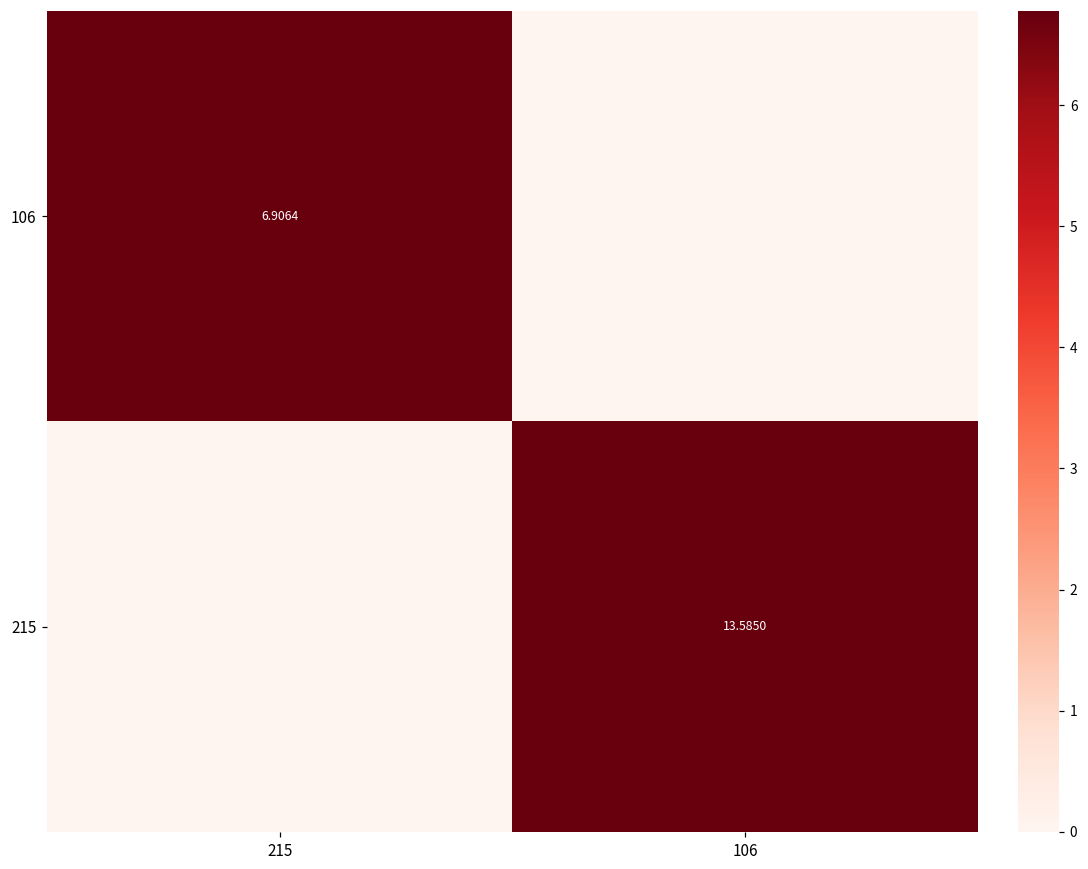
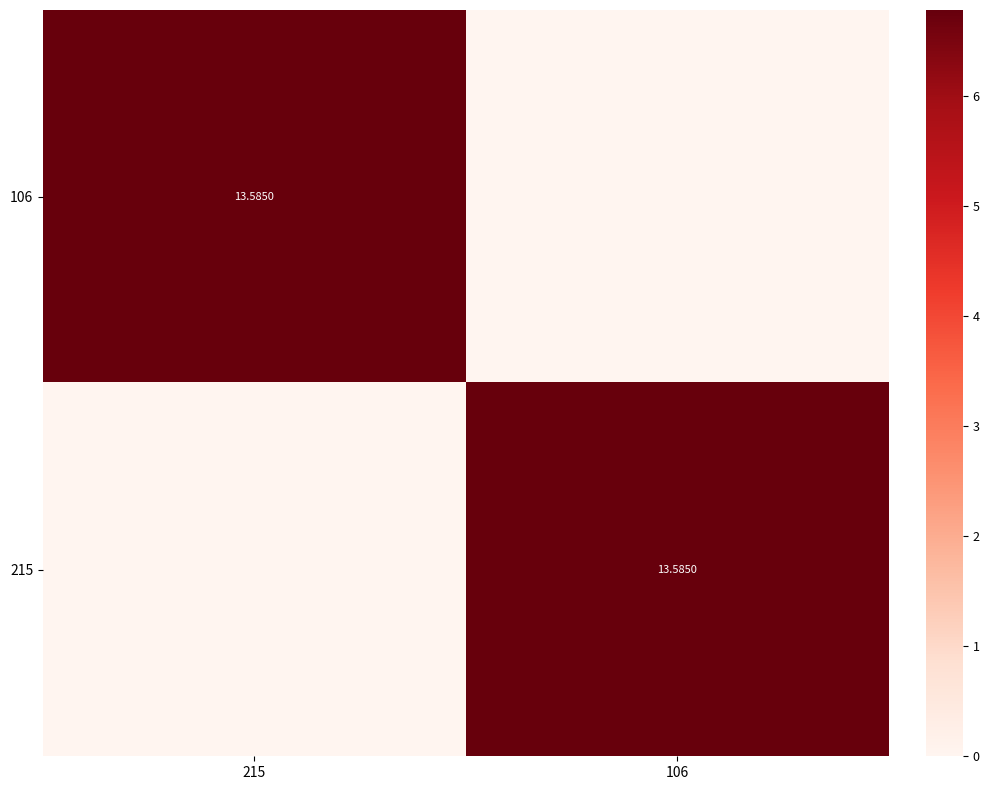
106, 215: 6.9064 -> 13.5850
